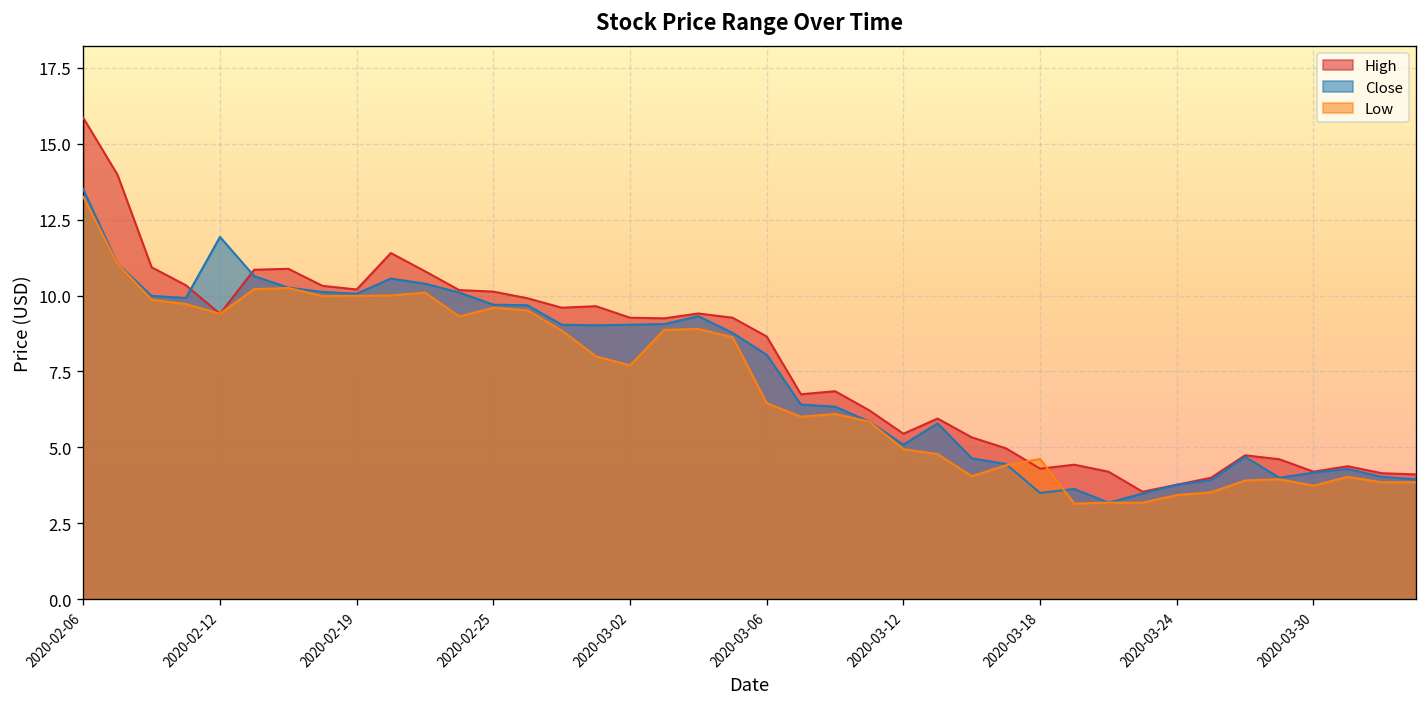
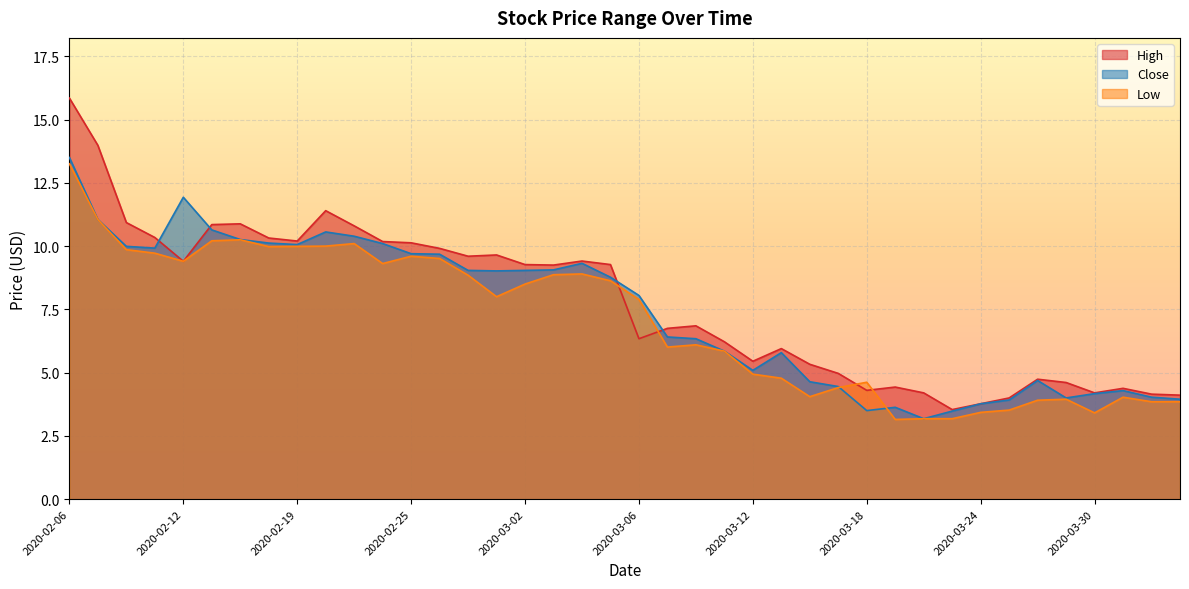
Low, 2020-03-02: 7.7 -> 8.5
High, 2020-03-06: 8.7 -> 6.3
Low, 2020-03-06: 6.5 -> 7.9
Low, 2020-03-30: 3.7 -> 3.4
